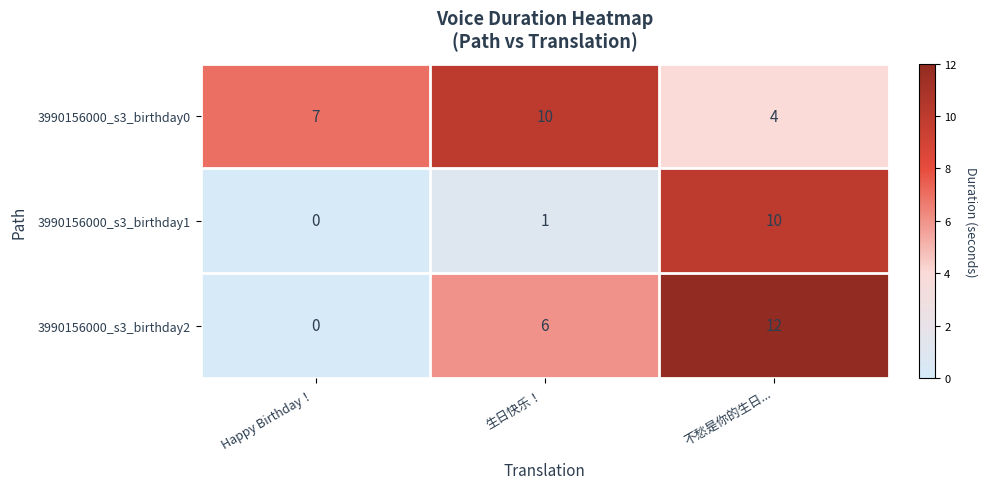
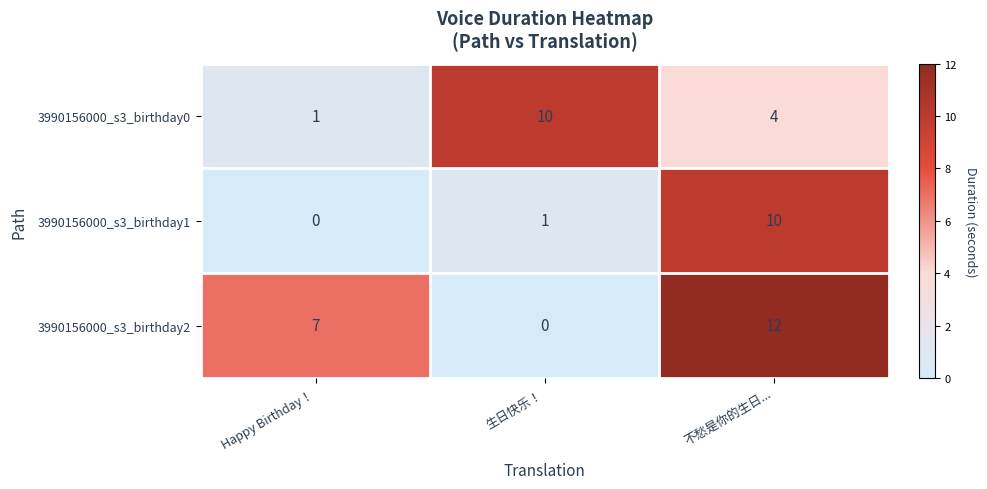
3990156000_s3_birthday0, Happy Birthday！: 7 -> 1
3990156000_s3_birthday2, Happy Birthday！: 0 -> 7
3990156000_s3_birthday2, 生日快乐！: 6 -> 0
